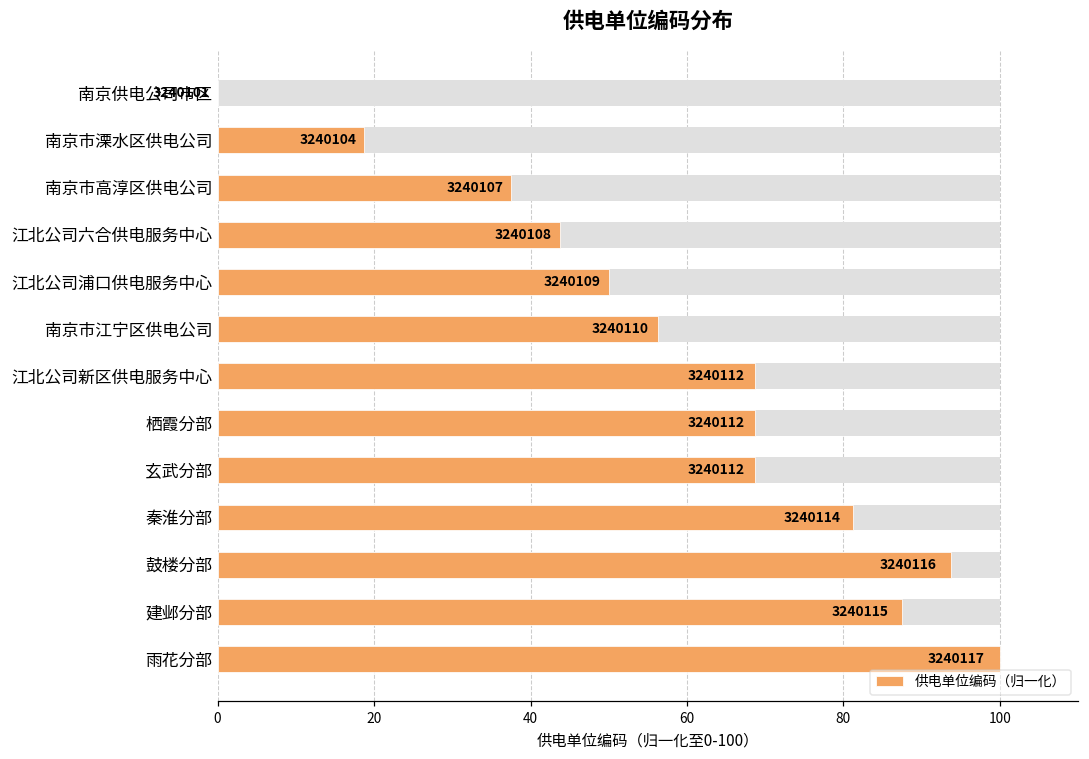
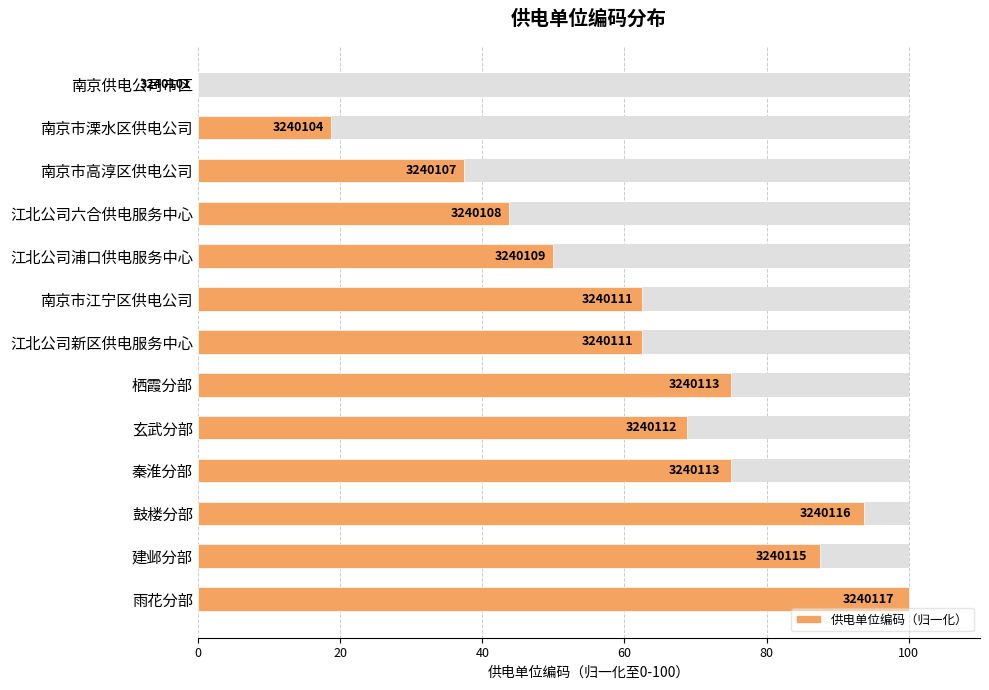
供电单位编码（归一化）, 南京市江宁区供电公司: 3240110 -> 3240111
供电单位编码（归一化）, 江北公司新区供电服务中心: 3240112 -> 3240111
供电单位编码（归一化）, 栖霞分部: 3240112 -> 3240113
供电单位编码（归一化）, 秦淮分部: 3240114 -> 3240113
